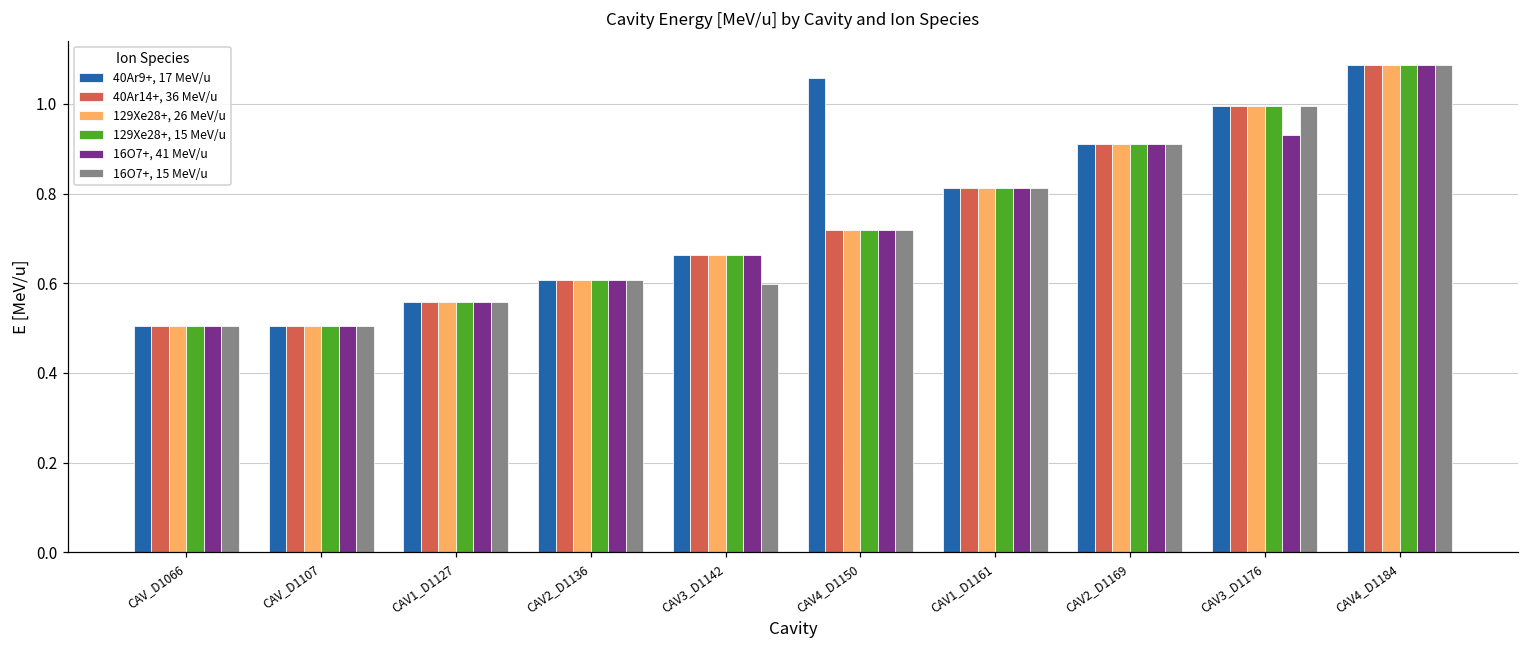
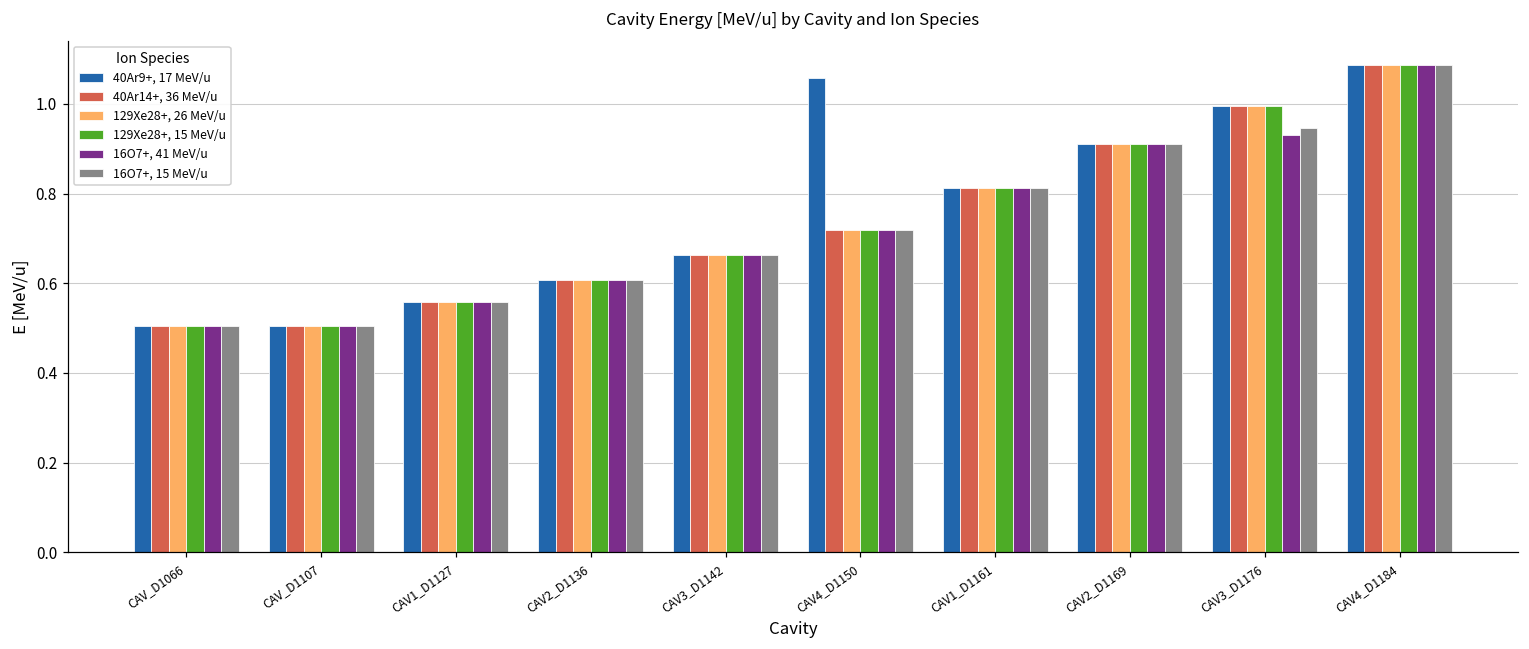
16O7+, 15 MeV/u, CAV3_D1142: 0.60 -> 0.66
16O7+, 15 MeV/u, CAV3_D1176: 0.99 -> 0.95
